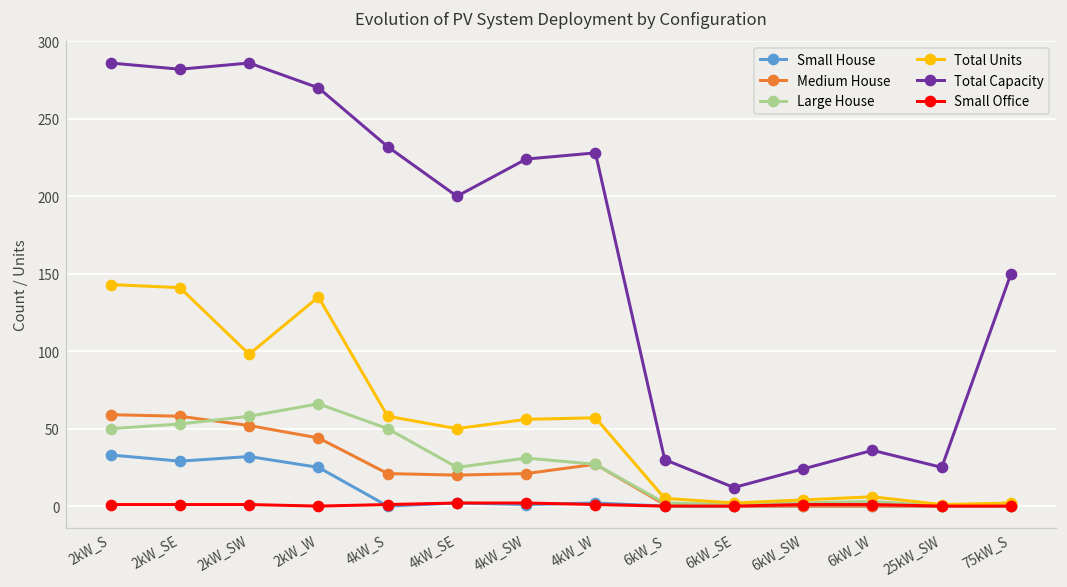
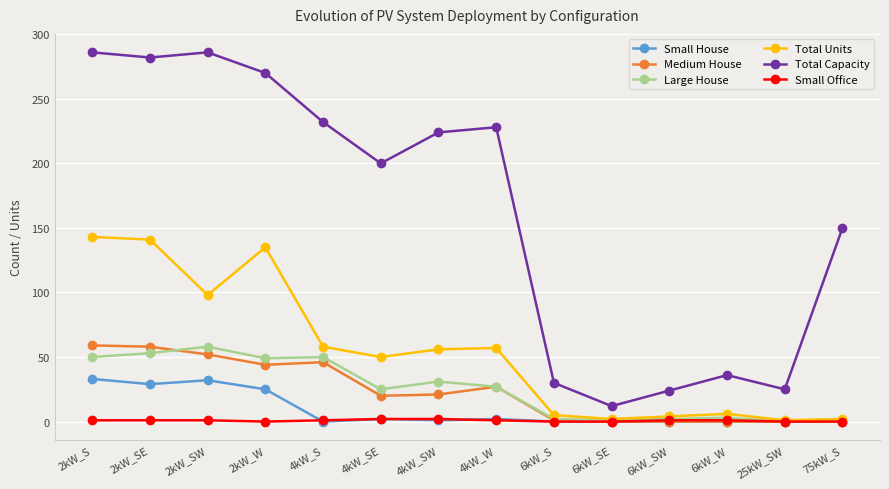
Large House, 2kW_W: 66 -> 49
Medium House, 4kW_S: 21 -> 46
